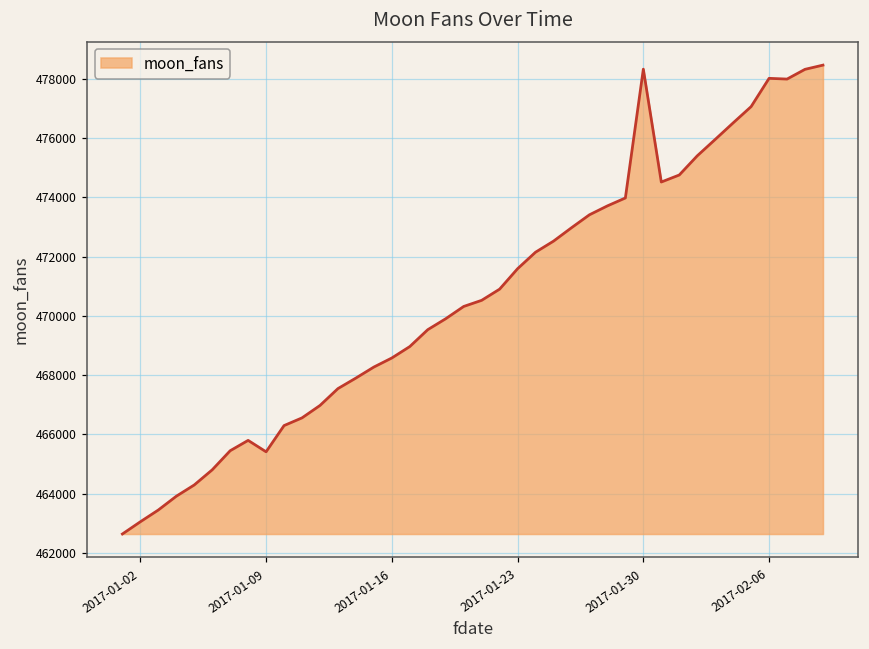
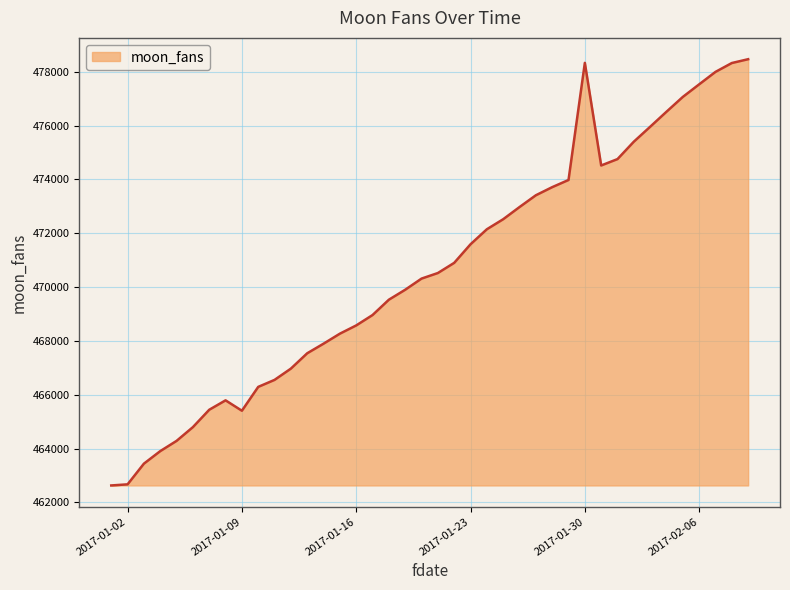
2017-01-02: 463000 -> 462700
2017-02-06: 478000 -> 477500
